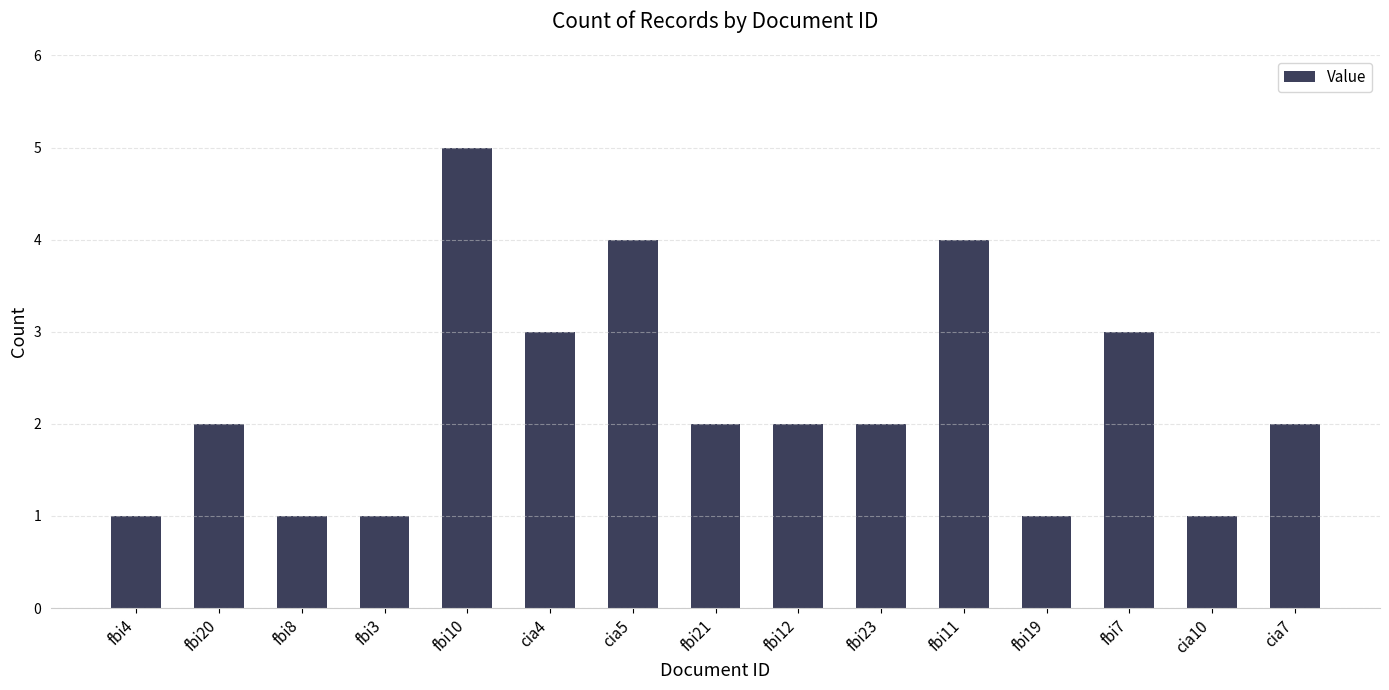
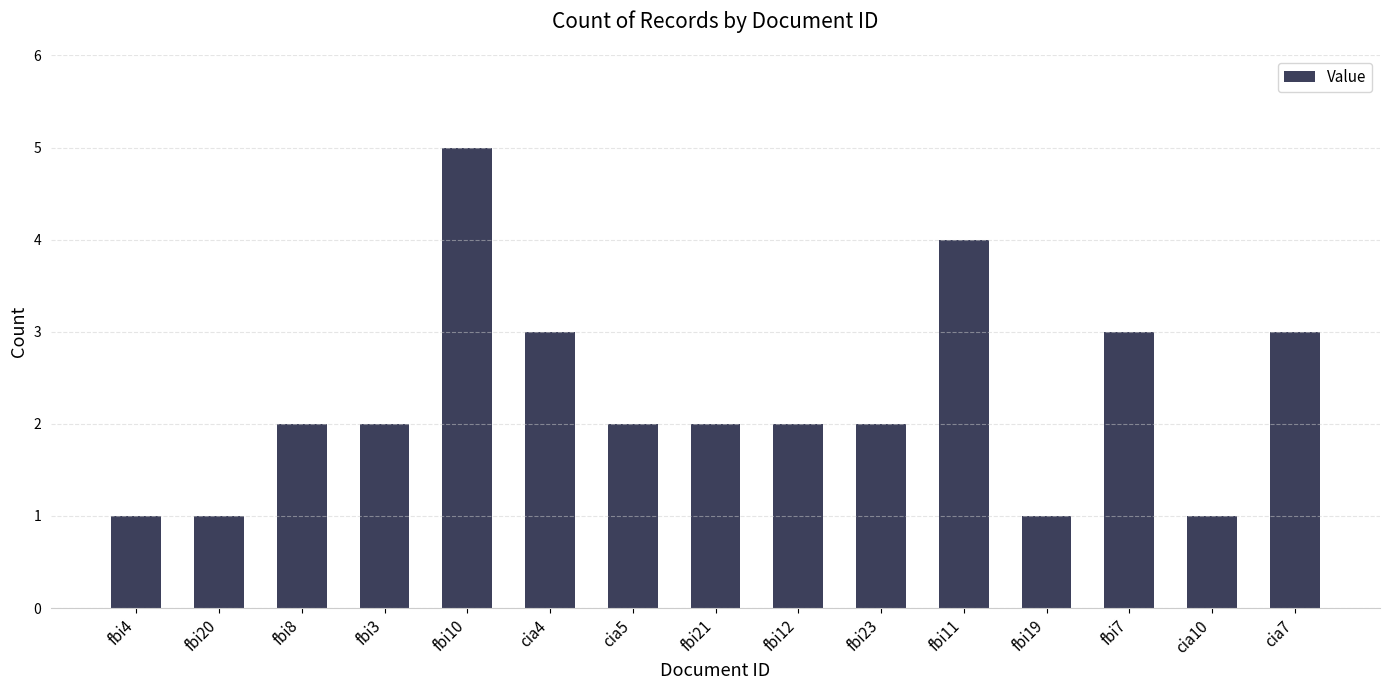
fbi20: 2 -> 1
fbi8: 1 -> 2
fbi3: 1 -> 2
cia5: 4 -> 2
cia7: 2 -> 3
